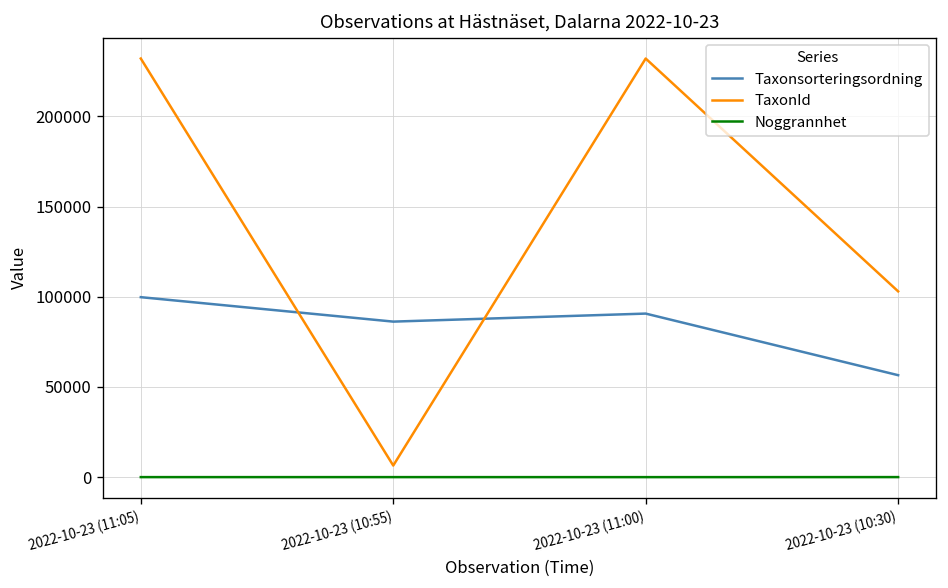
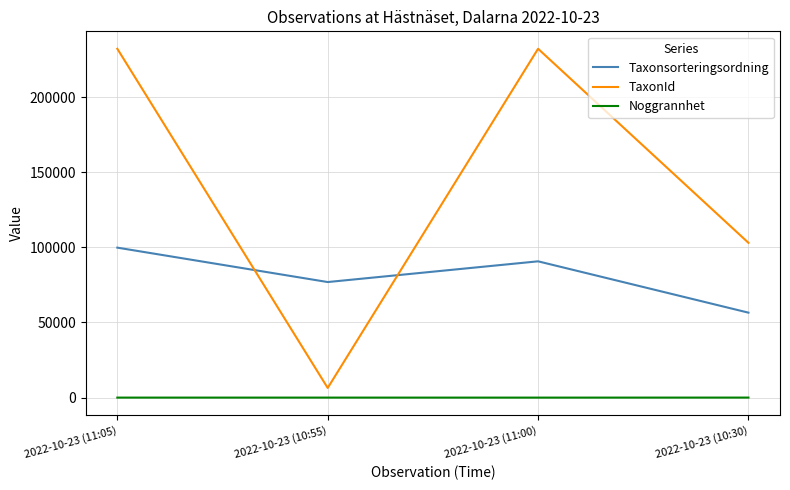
Taxonsorteringsordning, 2022-10-23 (10:55): 86000 -> 77000
